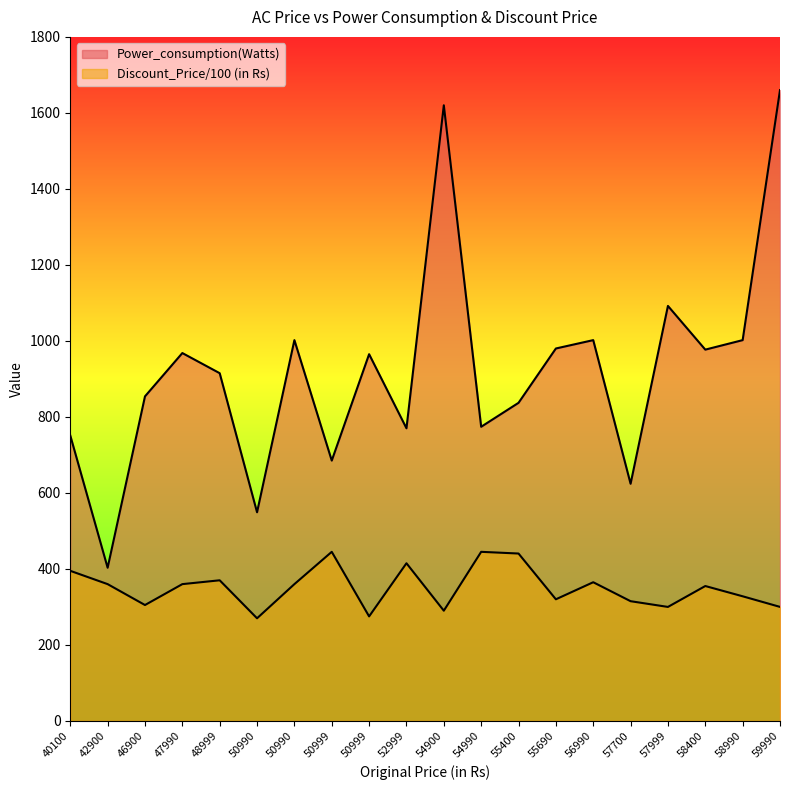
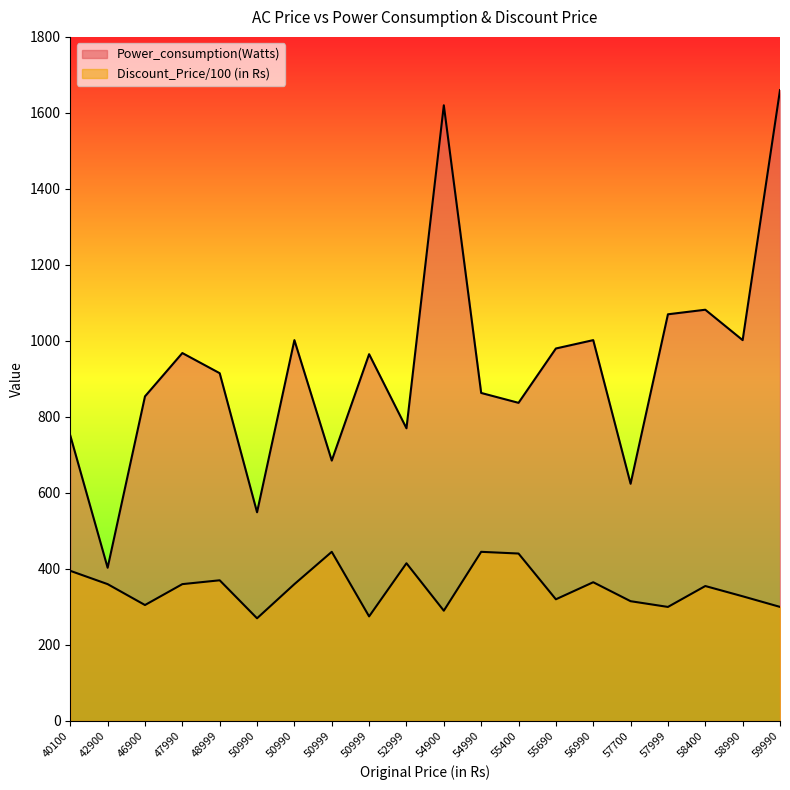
Power_consumption(Watts), 54990: 770 -> 860
Power_consumption(Watts), 57999: 1090 -> 1070
Power_consumption(Watts), 58400: 980 -> 1080
